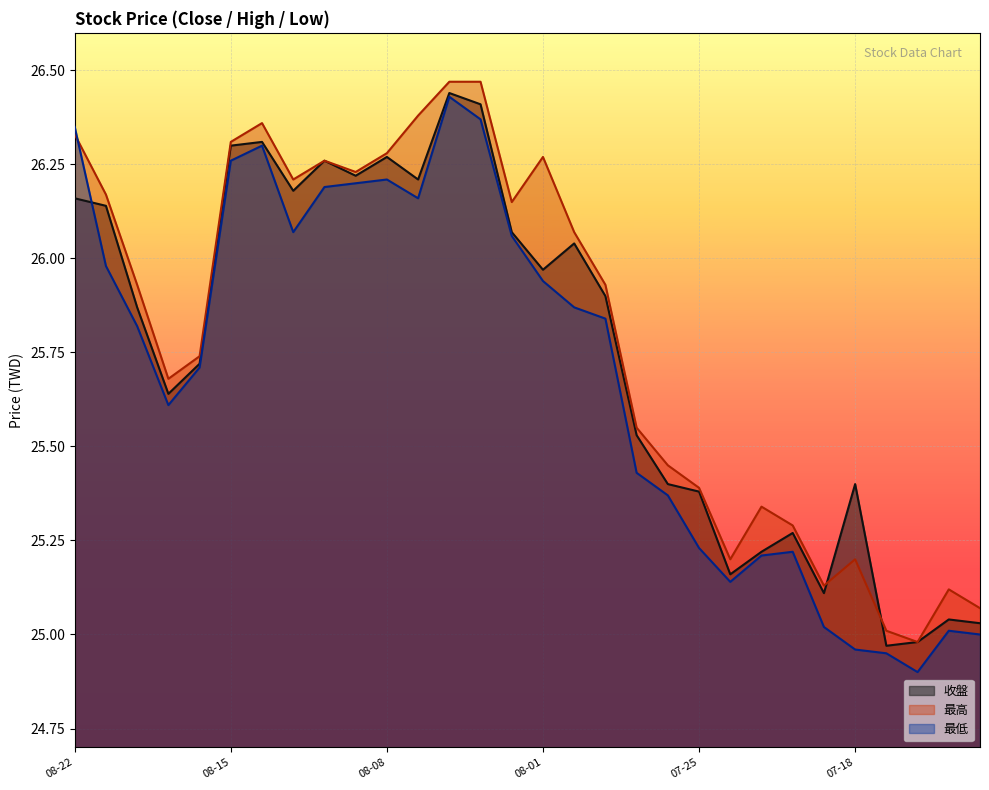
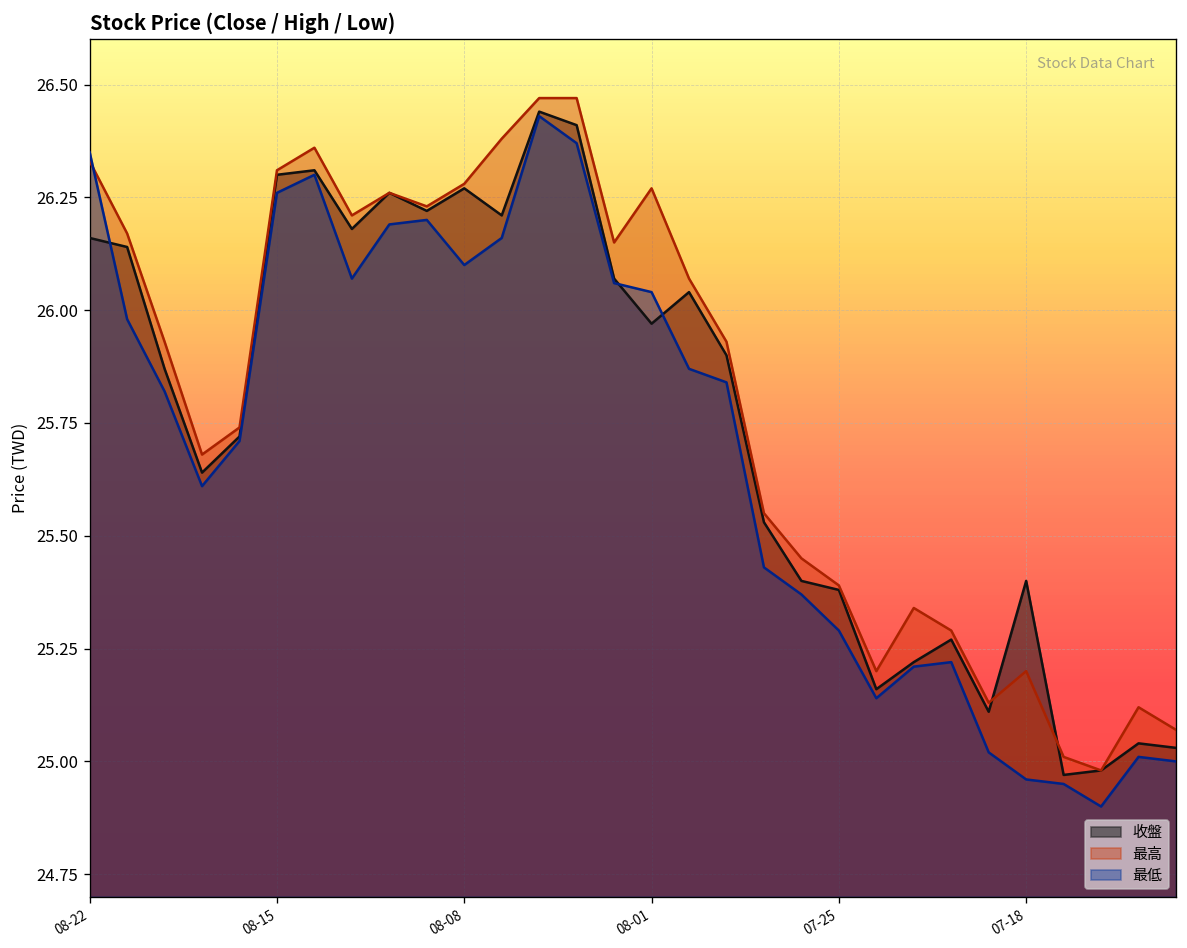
最低, 08-08: 26.21 -> 26.10
最低, 08-01: 25.94 -> 26.04
最低, 07-25: 25.23 -> 25.29
